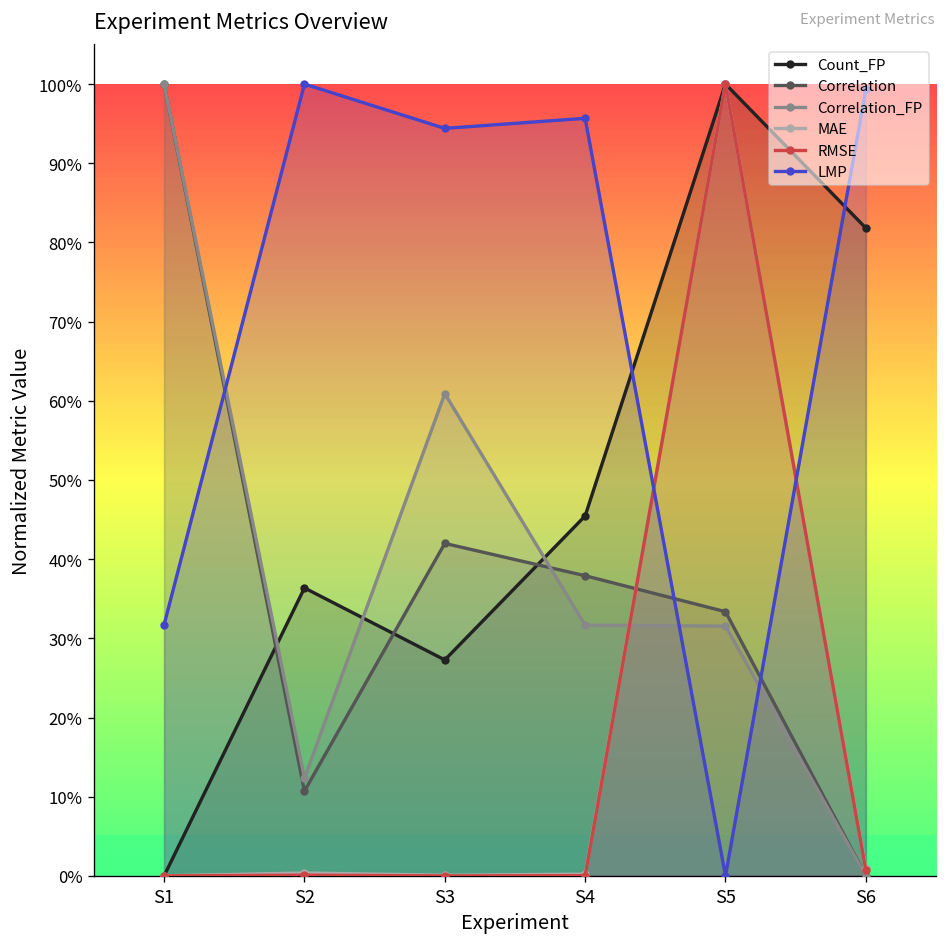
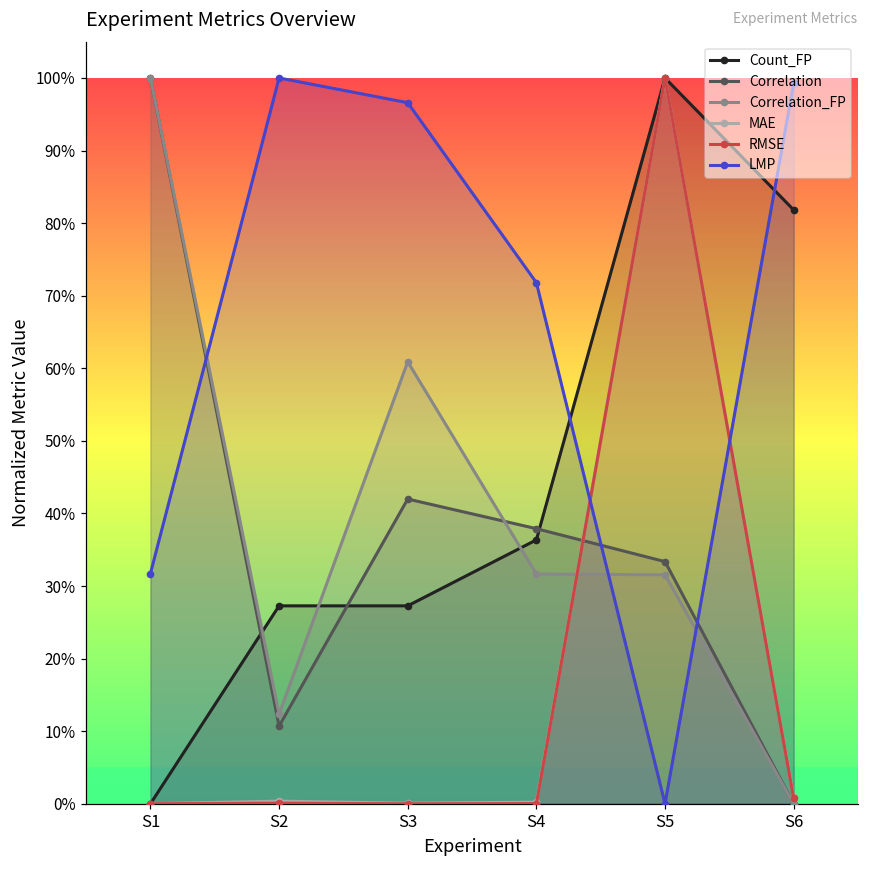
Count_FP, S2: 36% -> 27%
LMP, S3: 94% -> 97%
Count_FP, S4: 45% -> 36%
LMP, S4: 96% -> 72%
